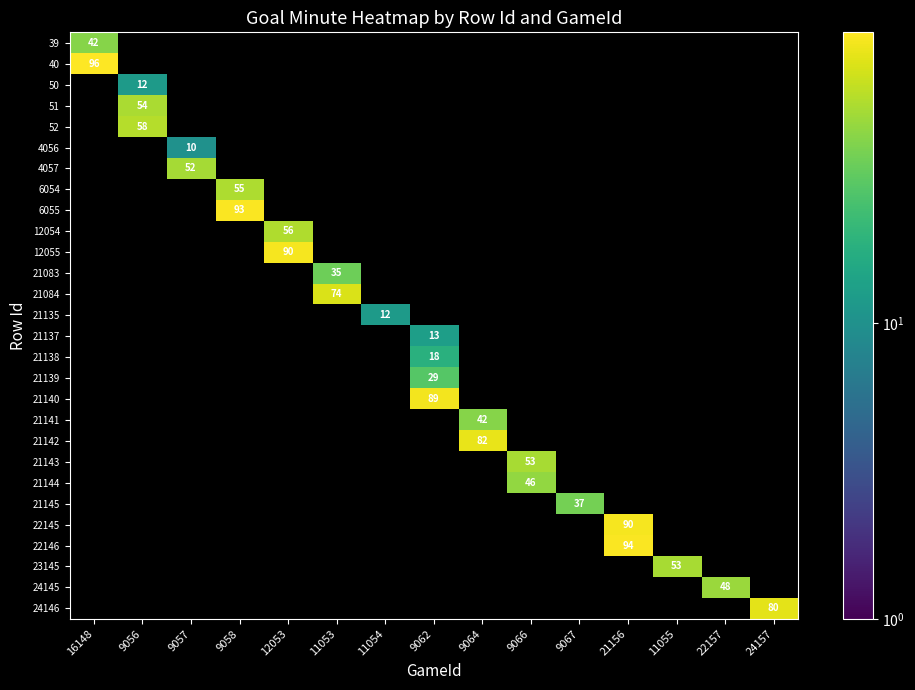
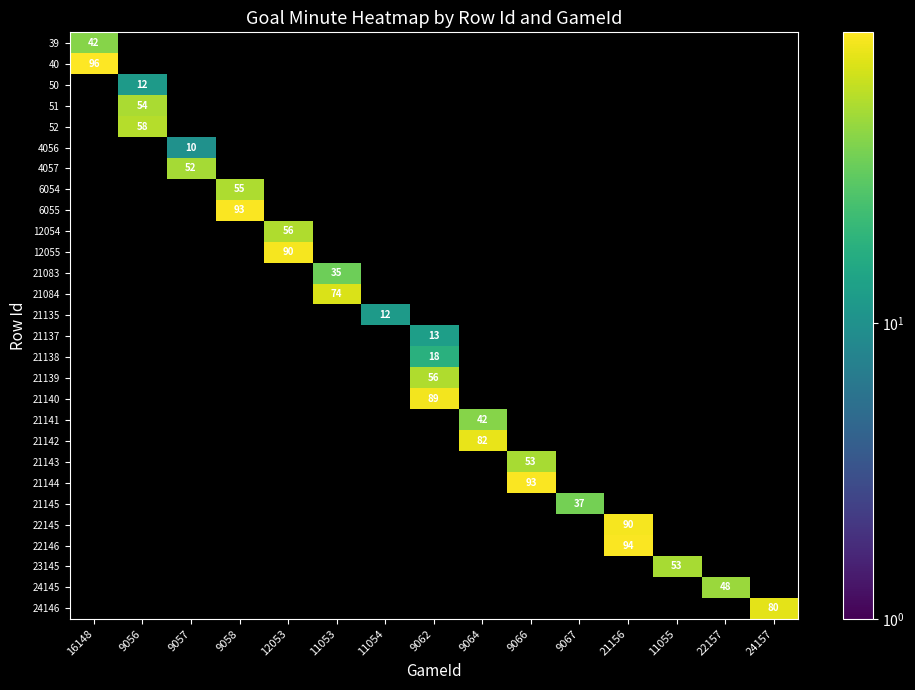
21139, 9062: 29 -> 56
21144, 9066: 46 -> 93
